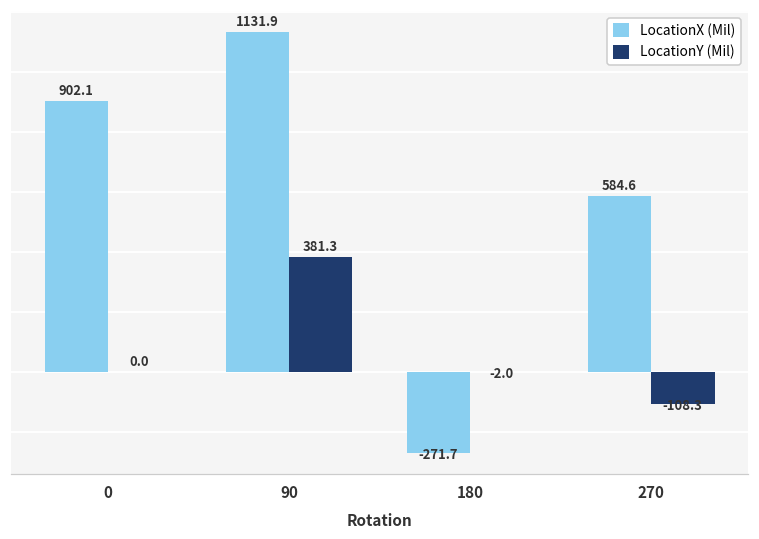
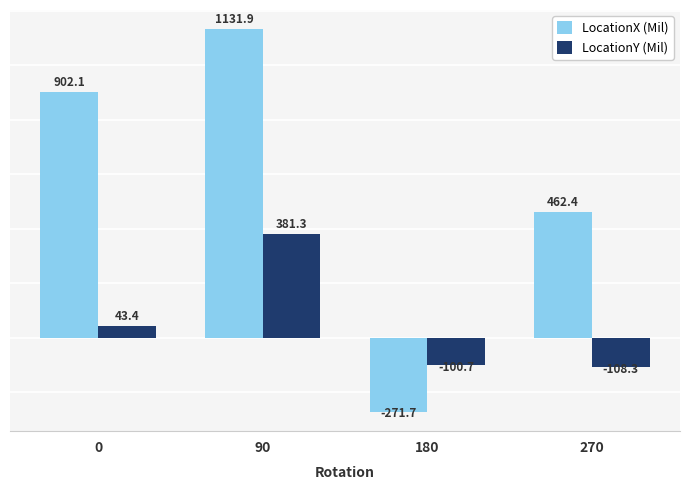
LocationY (Mil), 0: 0.0 -> 43.4
LocationY (Mil), 180: -2.0 -> -100.7
LocationX (Mil), 270: 584.6 -> 462.4
